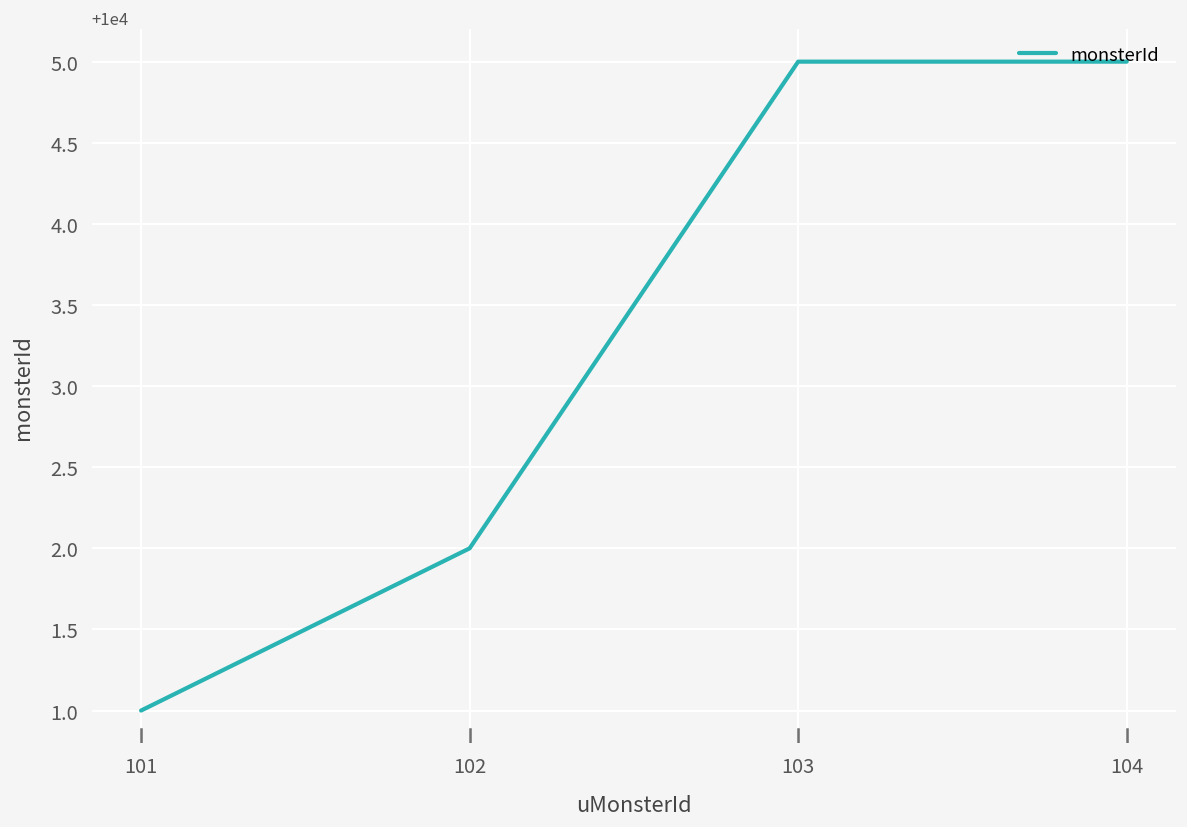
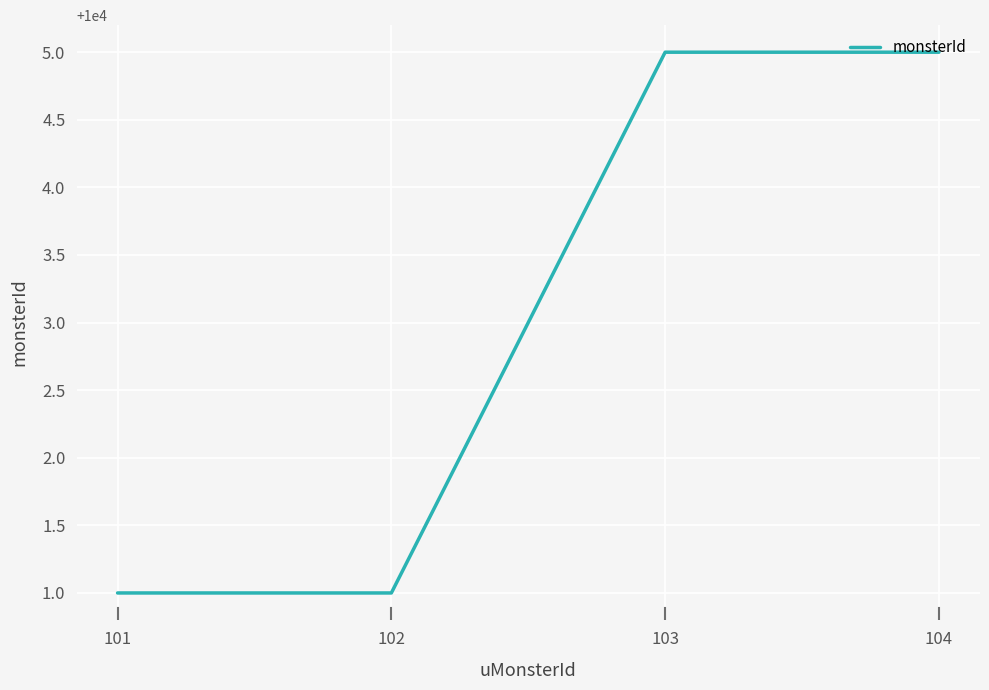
102: 10002 -> 10001
